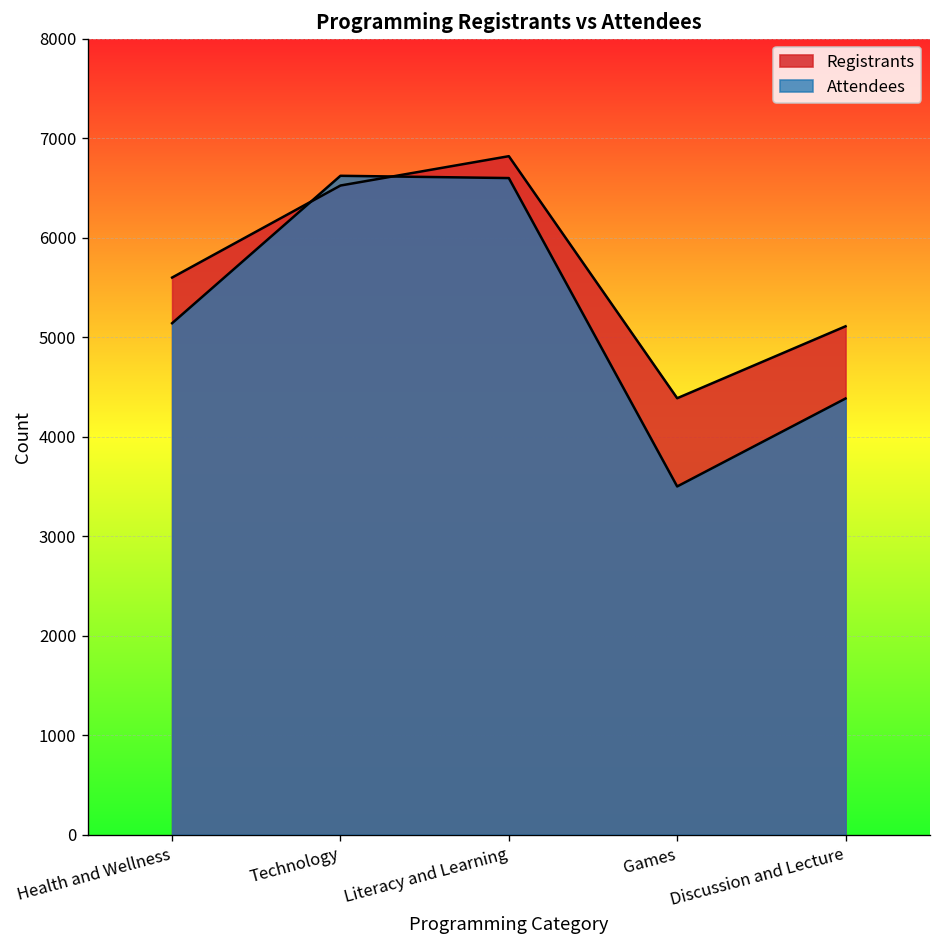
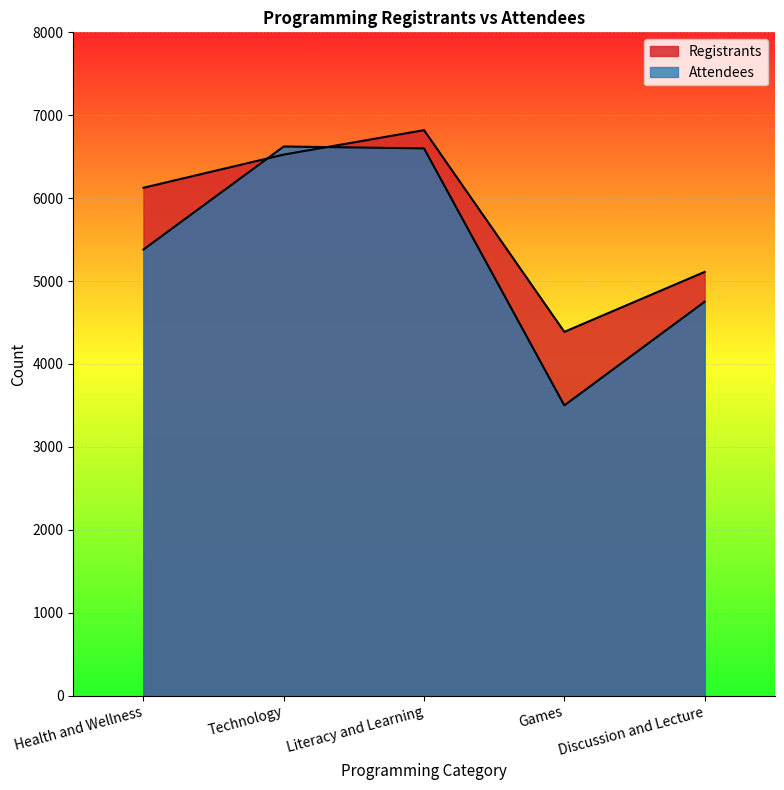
Registrants, Health and Wellness: 5600 -> 6100
Attendees, Health and Wellness: 5100 -> 5400
Attendees, Discussion and Lecture: 4400 -> 4800
